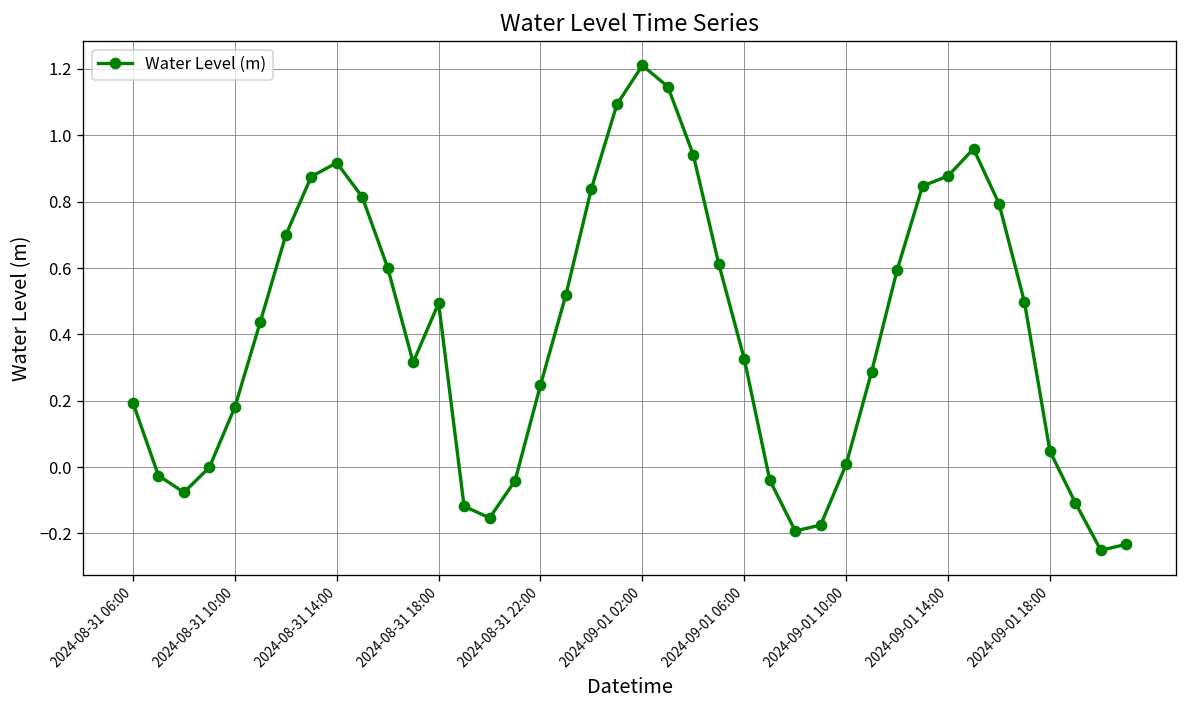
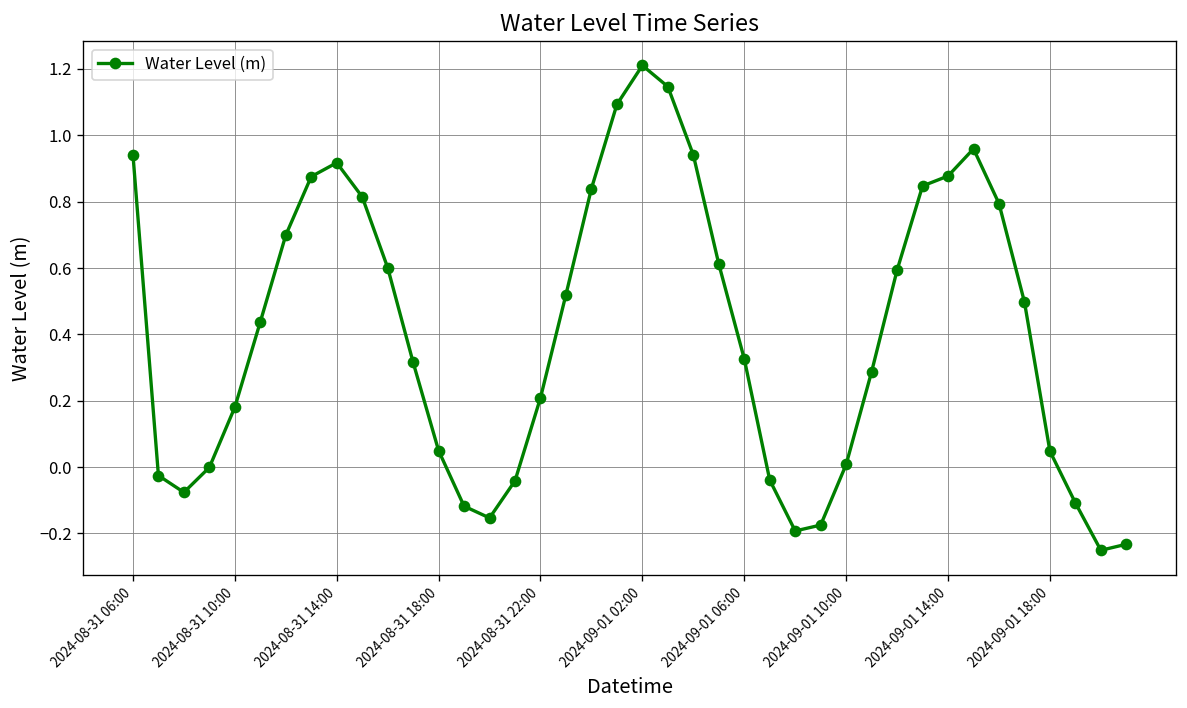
2024-08-31 06:00: 0.19 -> 0.94
2024-08-31 18:00: 0.49 -> 0.05
2024-08-31 22:00: 0.25 -> 0.21
